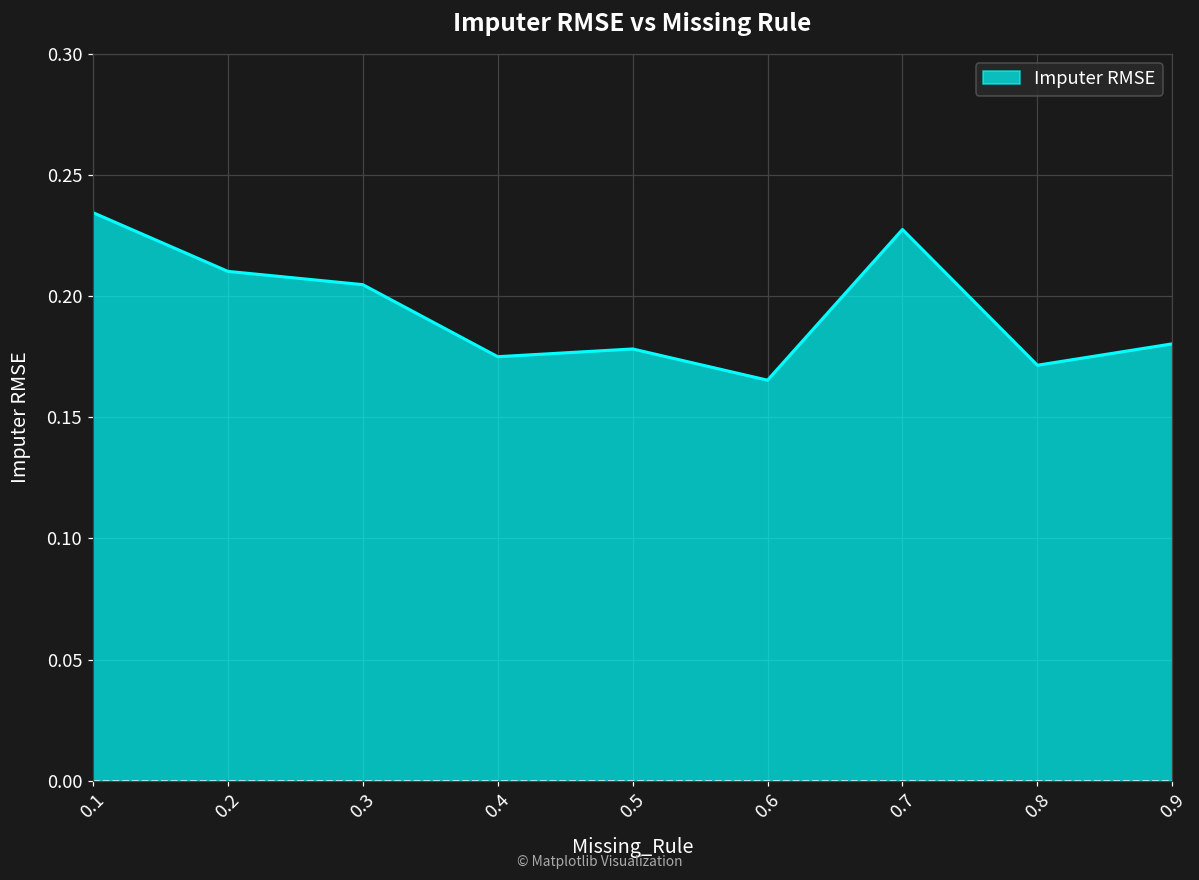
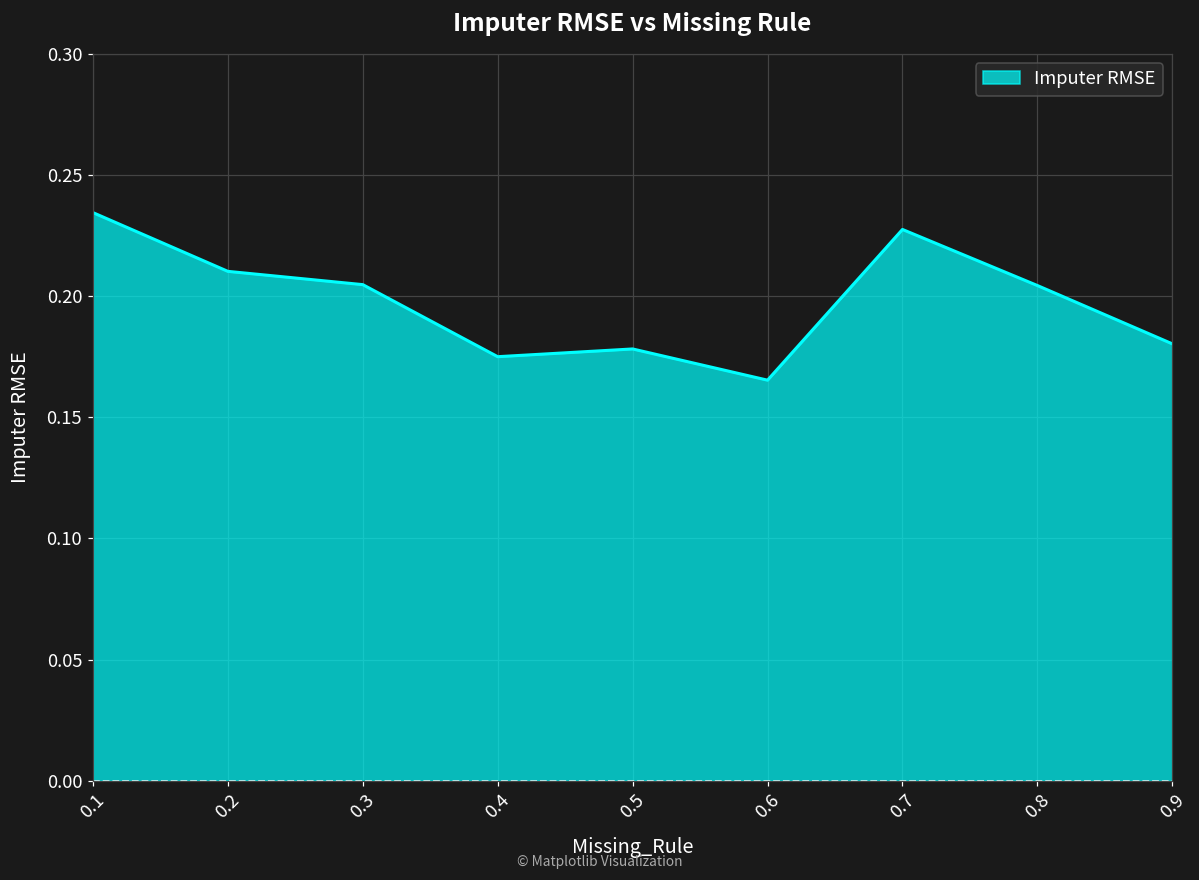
0.8: 0.171 -> 0.204
